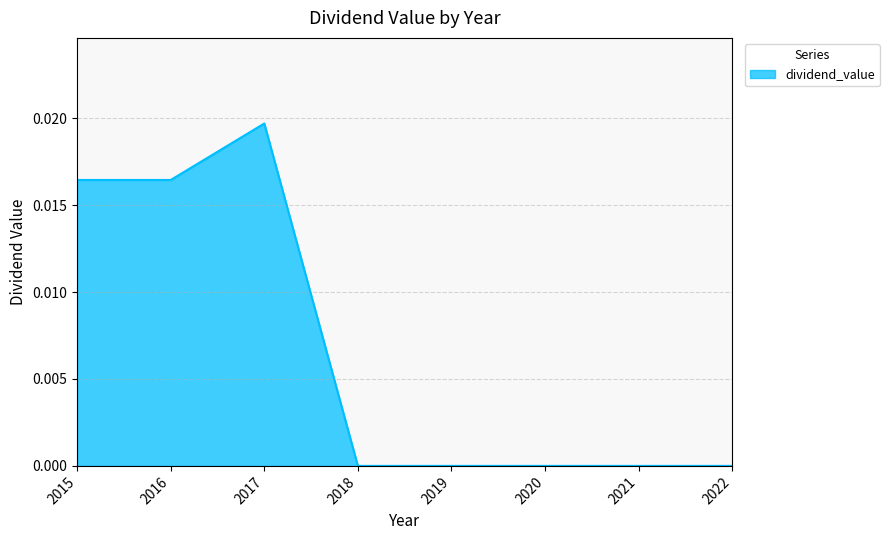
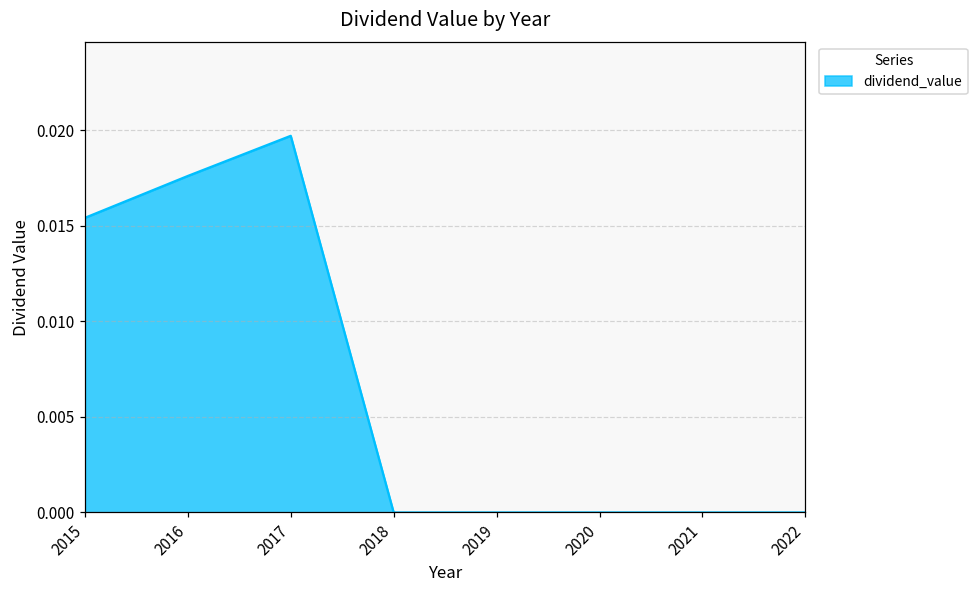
2015: 0.0165 -> 0.0154
2016: 0.0165 -> 0.0176
